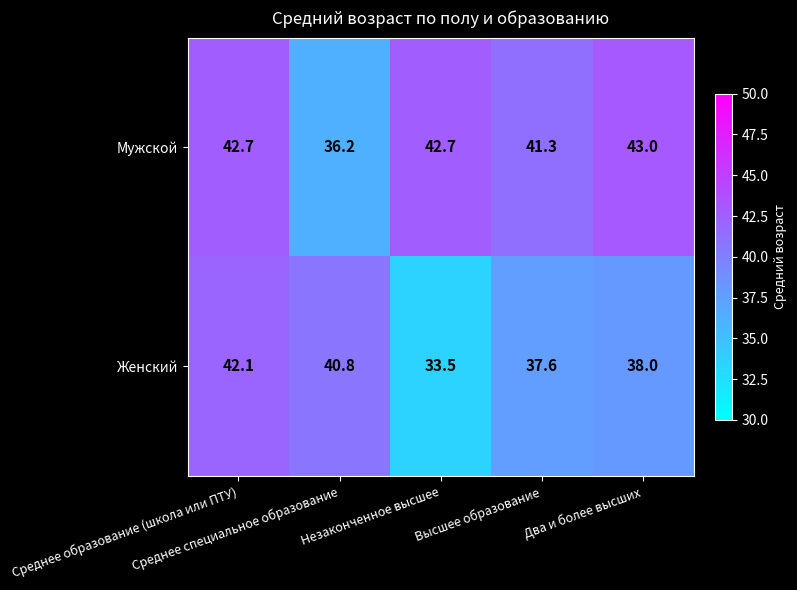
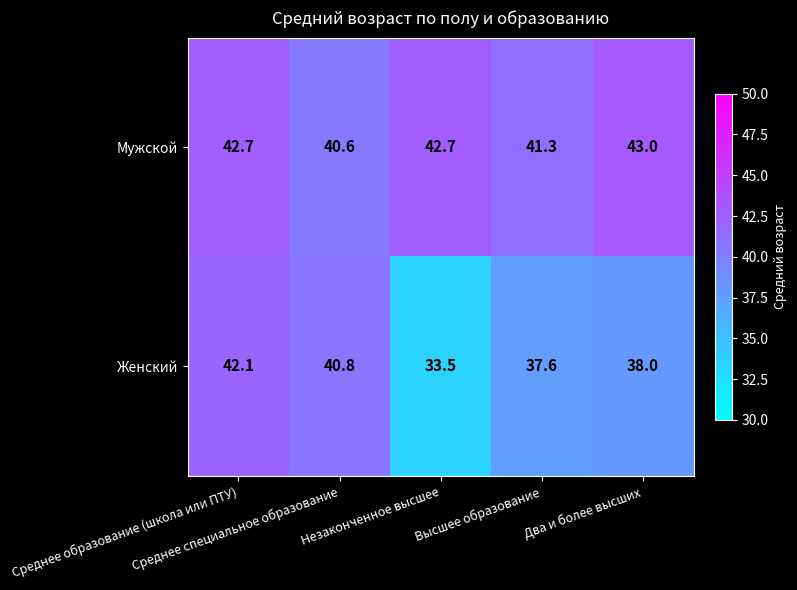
Мужской, Среднее специальное образование: 36.2 -> 40.6
